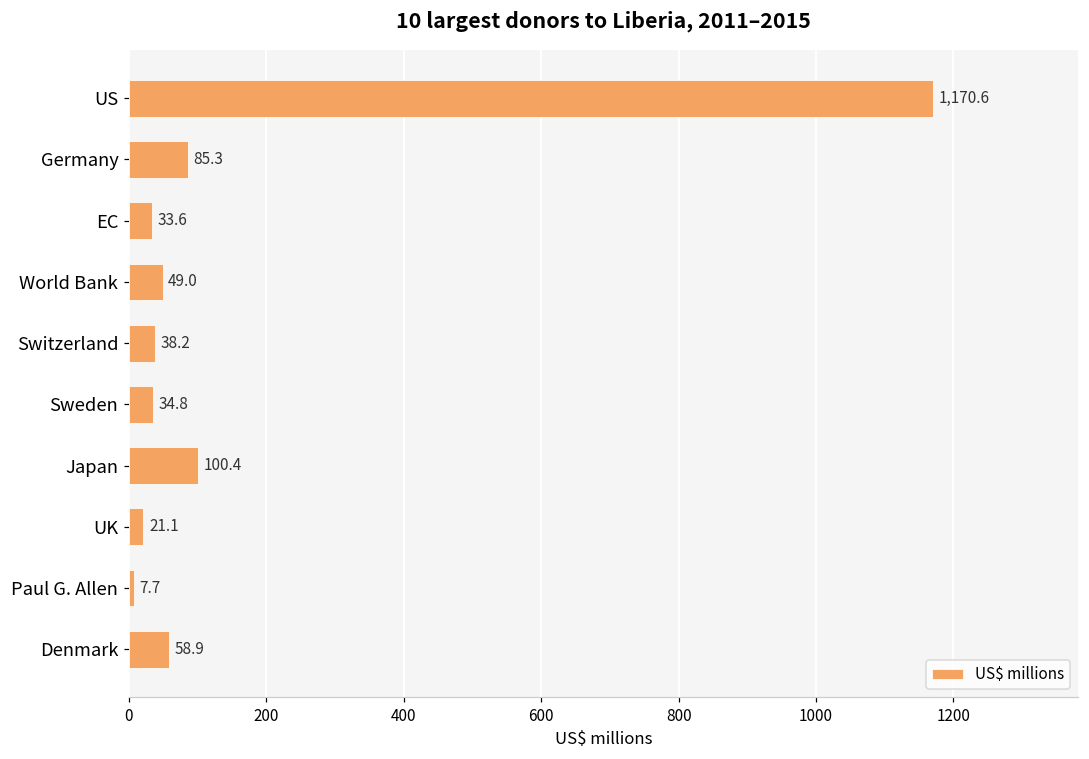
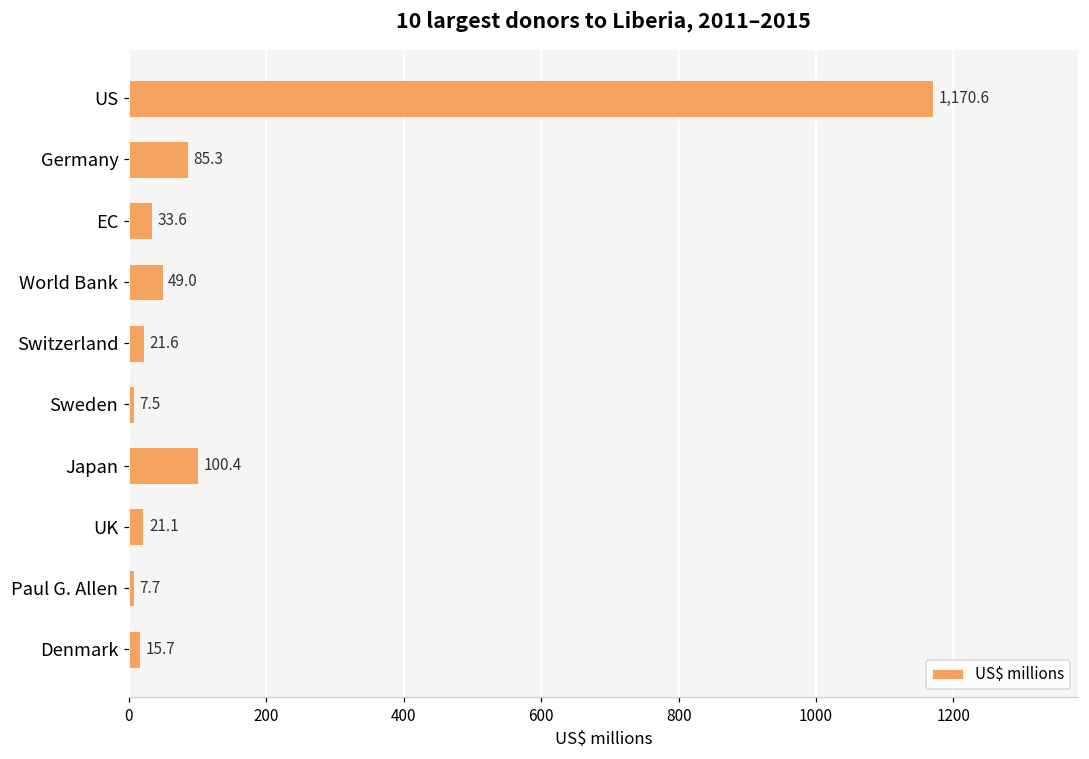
Switzerland: 38.2 -> 21.6
Sweden: 34.8 -> 7.5
Denmark: 58.9 -> 15.7
